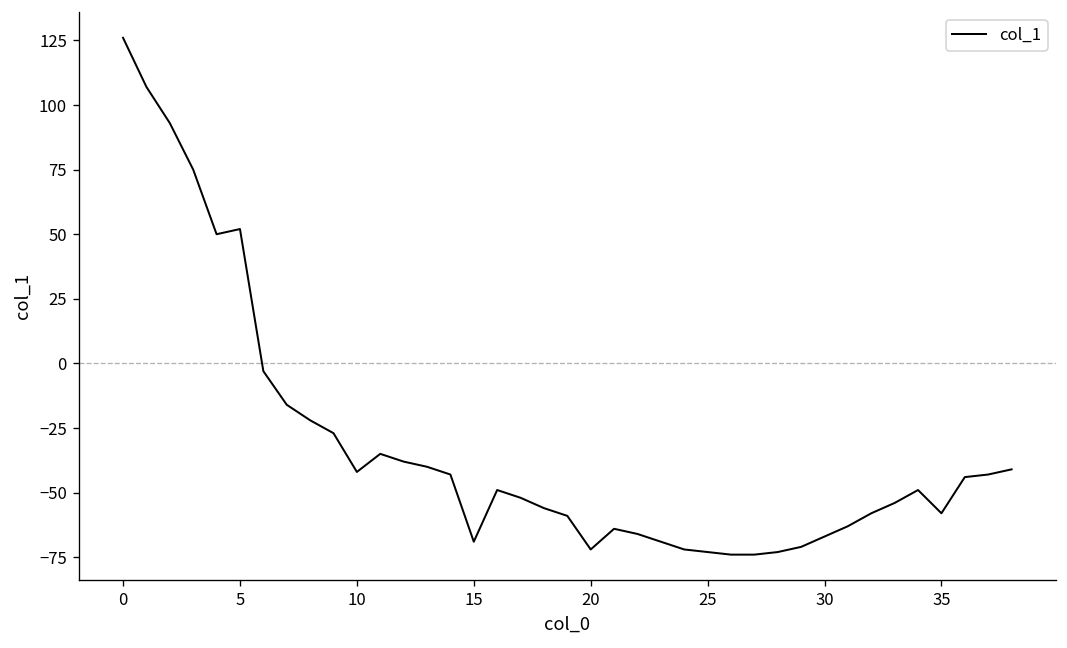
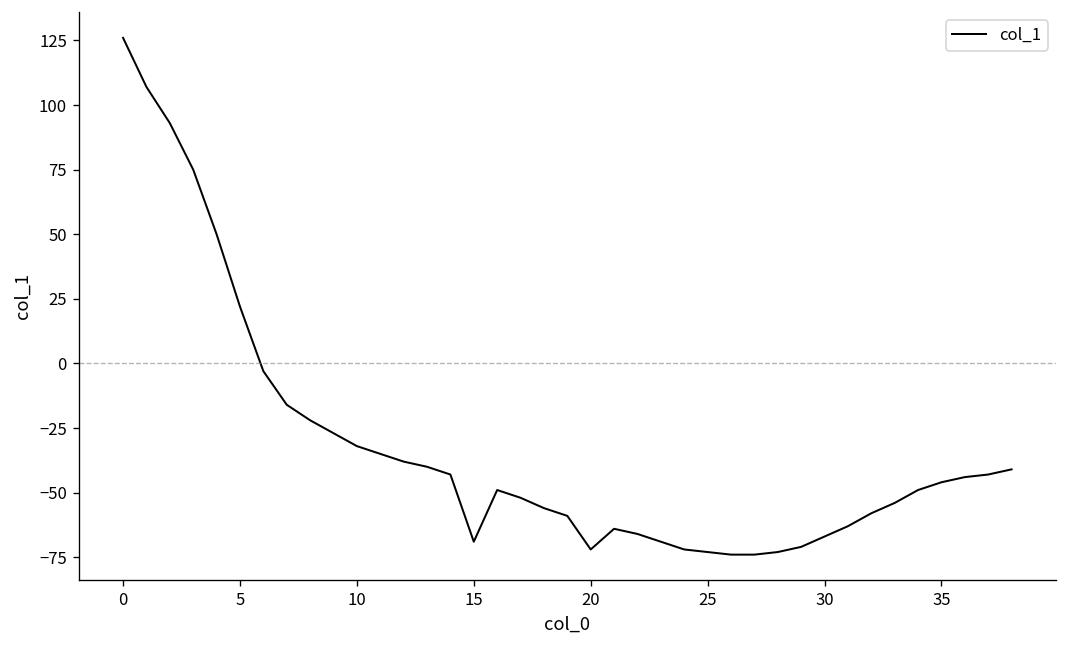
5: 52 -> 22
10: -42 -> -32
35: -58 -> -46
